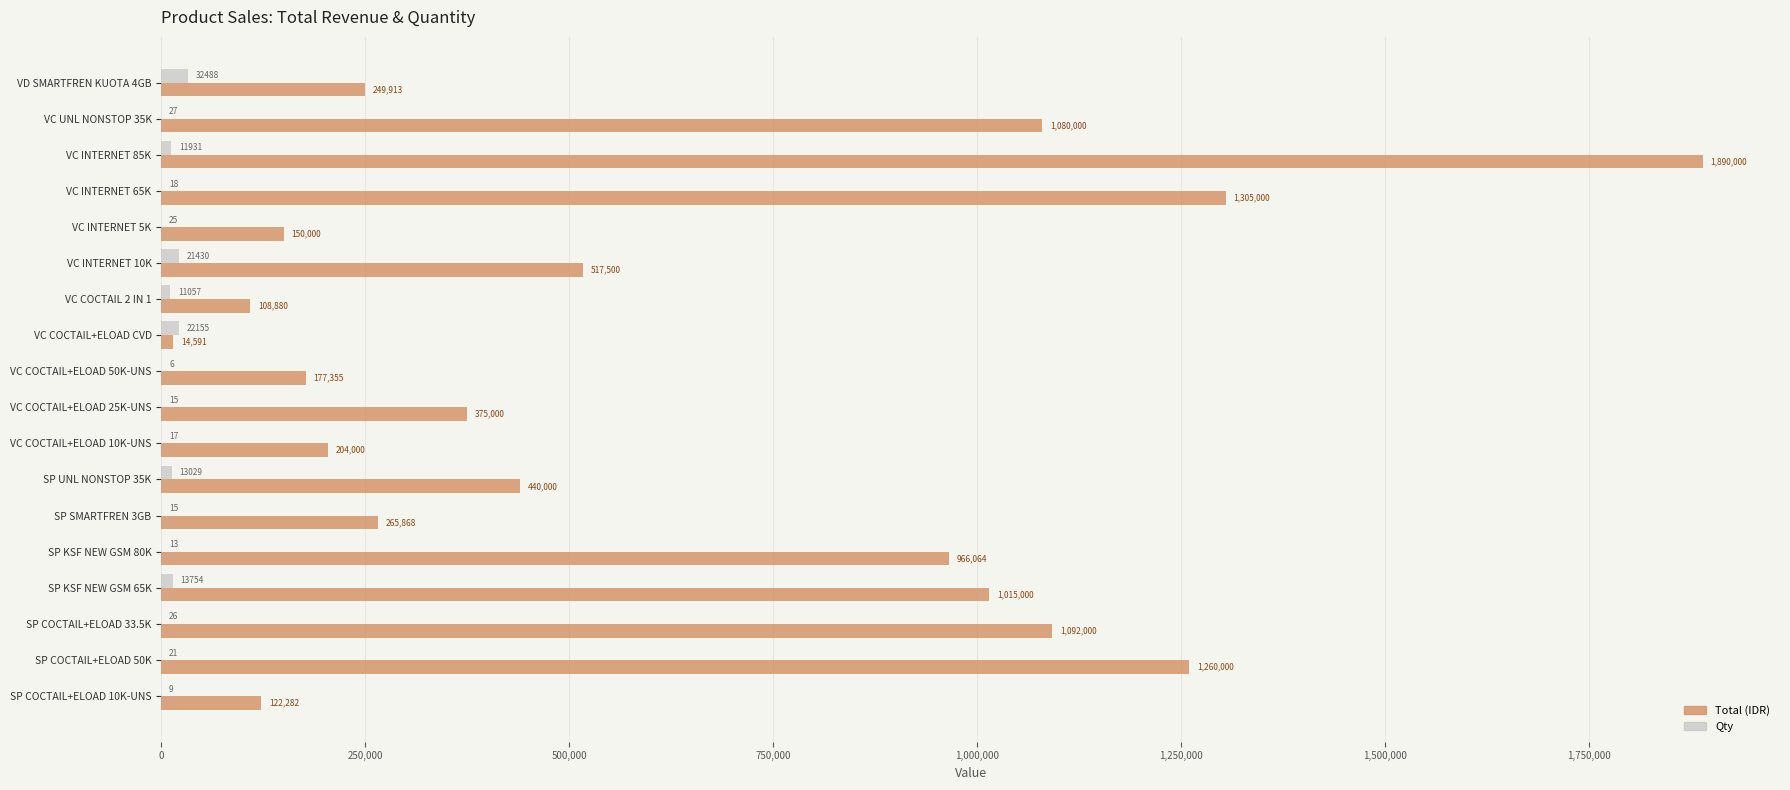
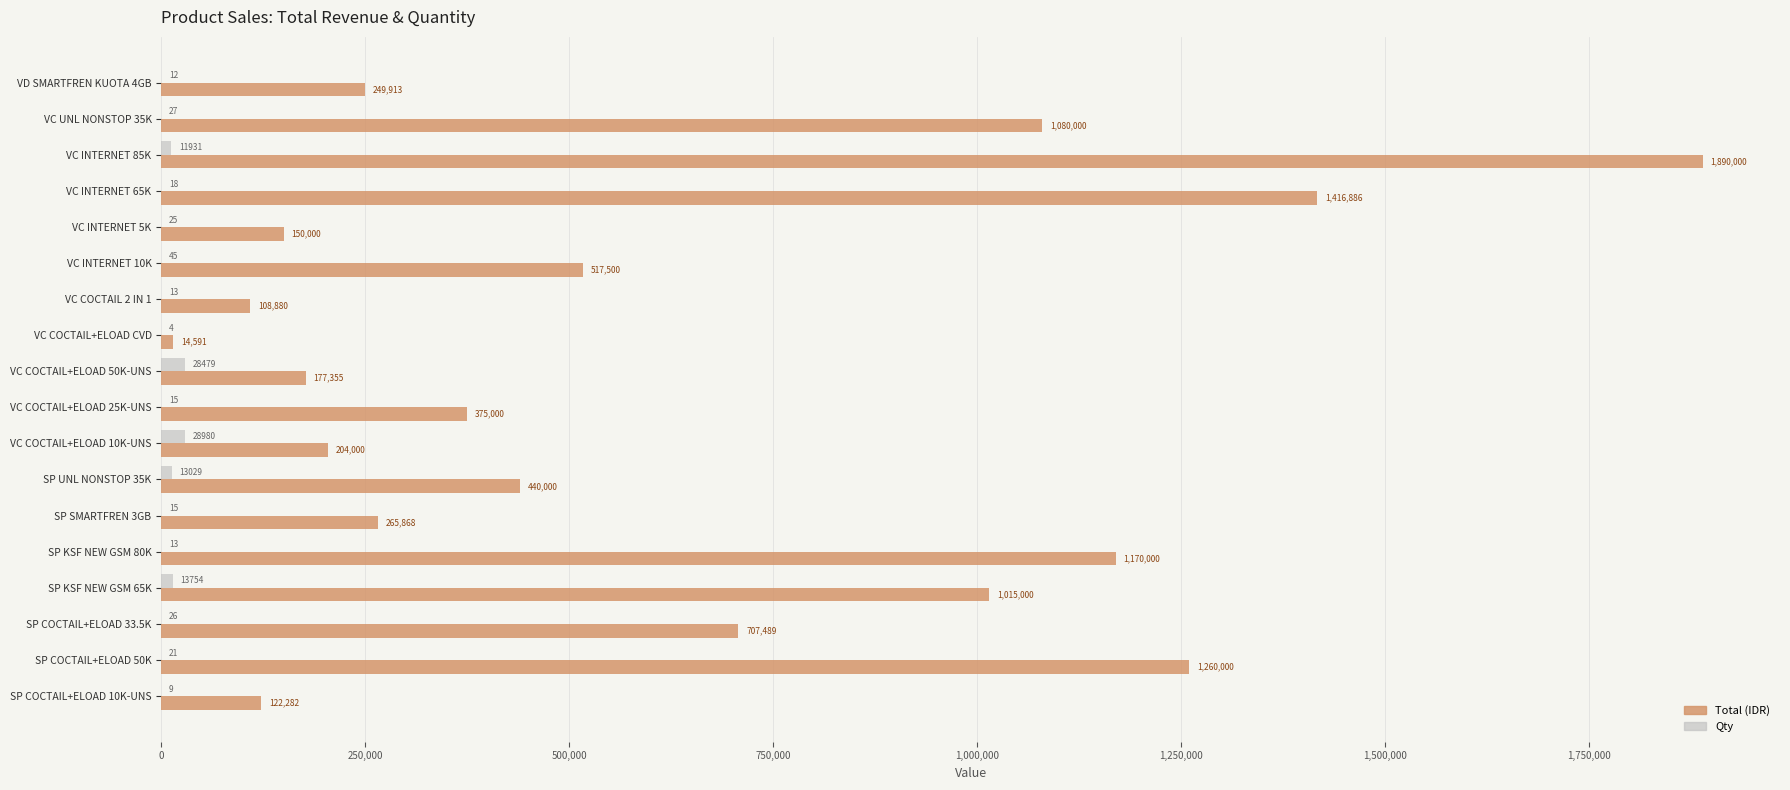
Qty, VD SMARTFREN KUOTA 4GB: 32488 -> 12
Total (IDR), VC INTERNET 65K: 1,305,000 -> 1,416,886
Qty, VC INTERNET 10K: 21430 -> 45
Qty, VC COCTAIL 2 IN 1: 11057 -> 13
Qty, VC COCTAIL+ELOAD CVD: 22155 -> 4
Qty, VC COCTAIL+ELOAD 50K-UNS: 6 -> 28479
Qty, VC COCTAIL+ELOAD 10K-UNS: 17 -> 28980
Total (IDR), SP KSF NEW GSM 80K: 966,064 -> 1,170,000
Total (IDR), SP COCTAIL+ELOAD 33.5K: 1,092,000 -> 707,489
